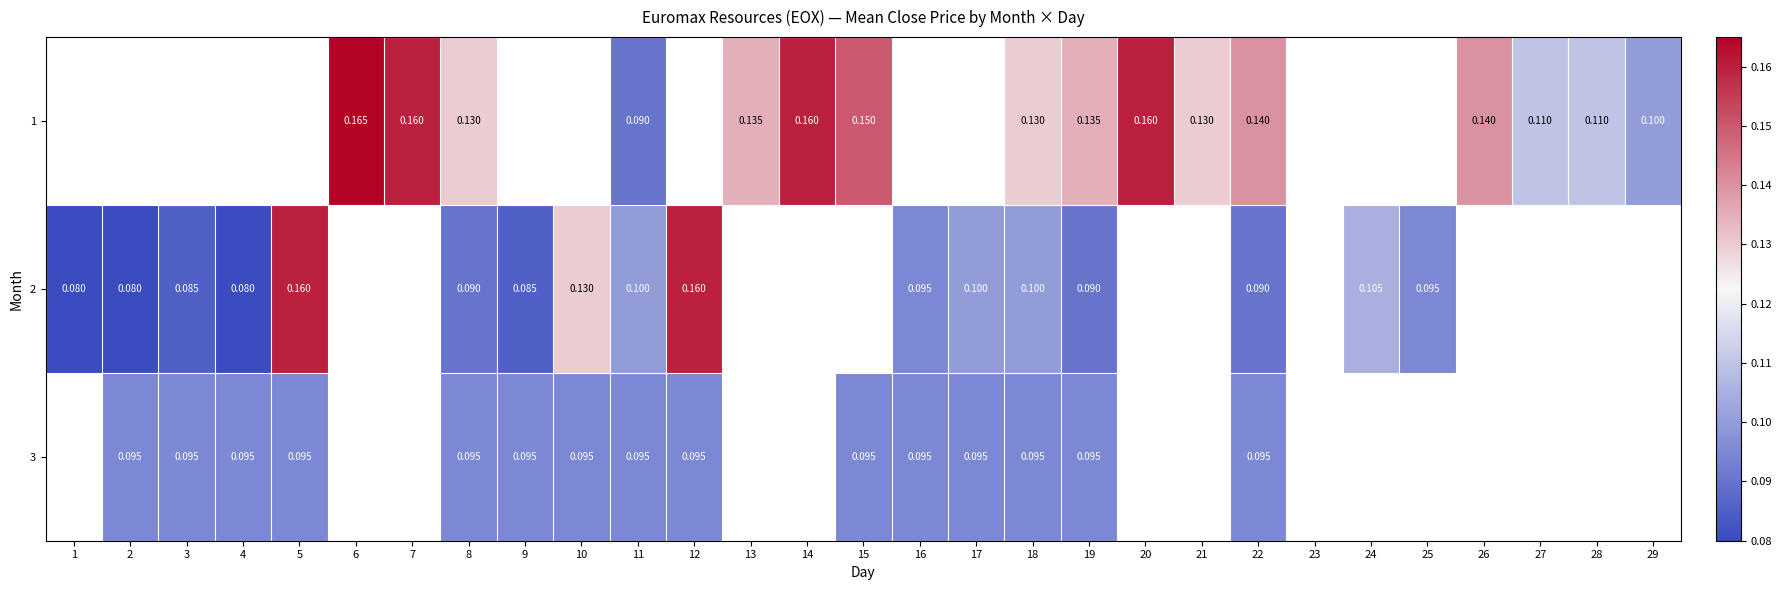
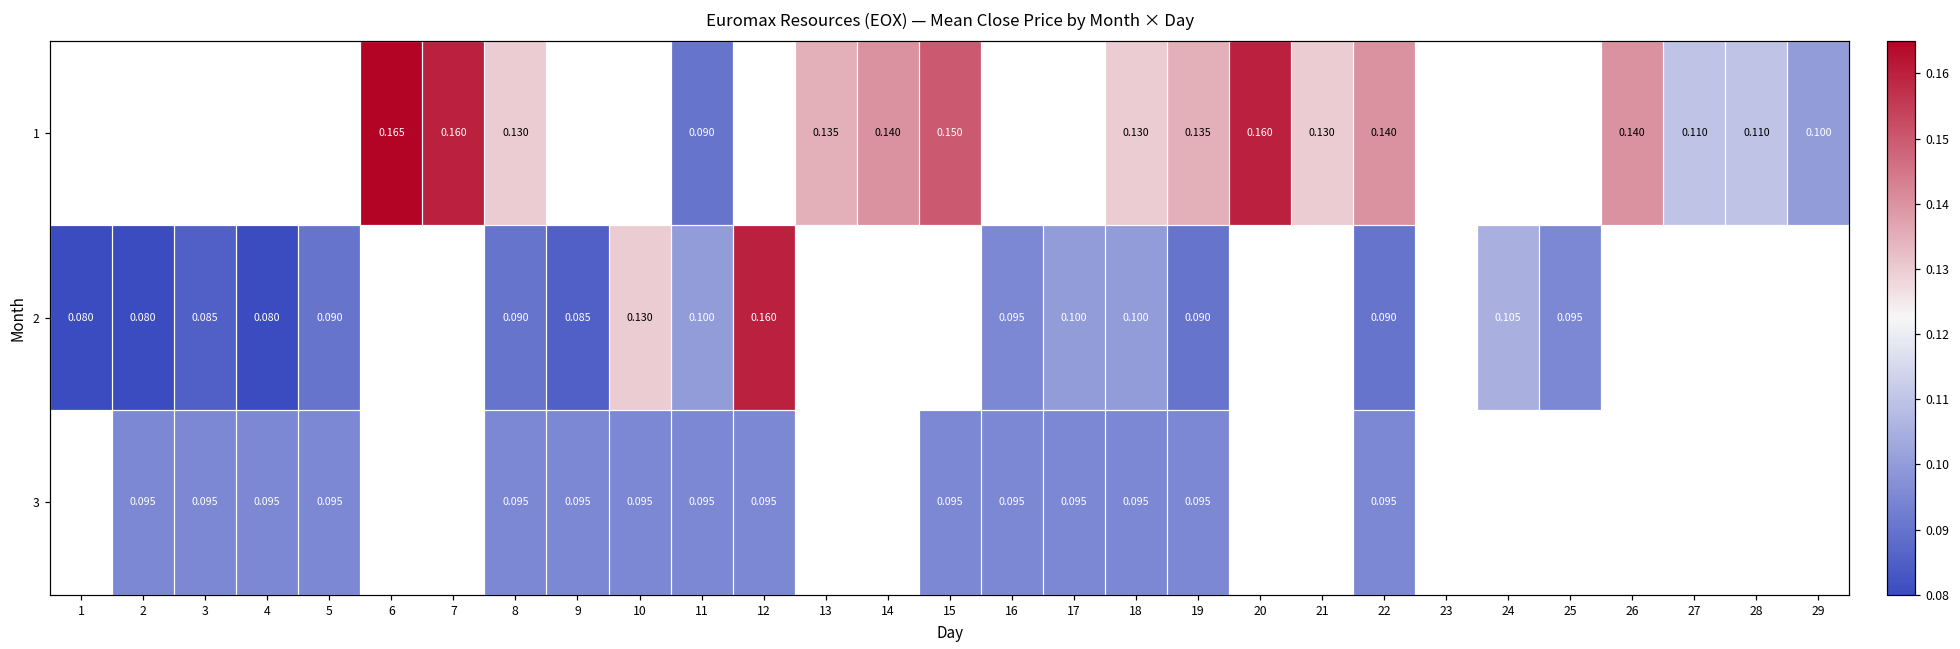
1, 14: 0.160 -> 0.140
2, 5: 0.160 -> 0.090
